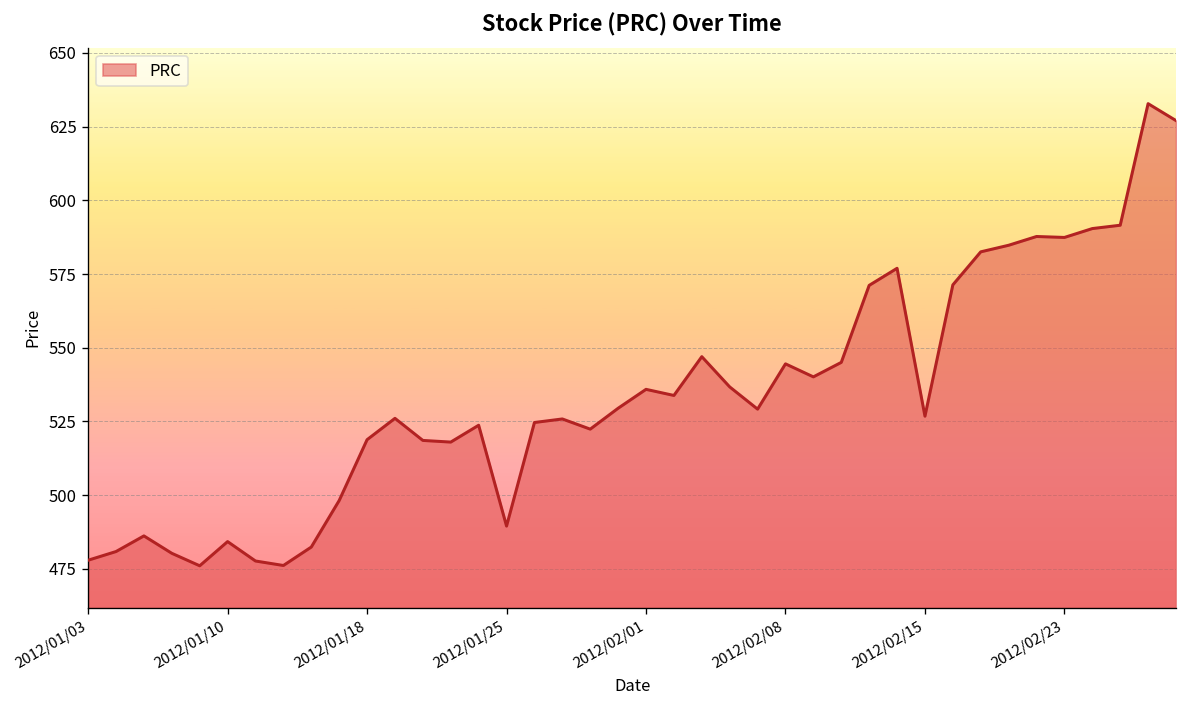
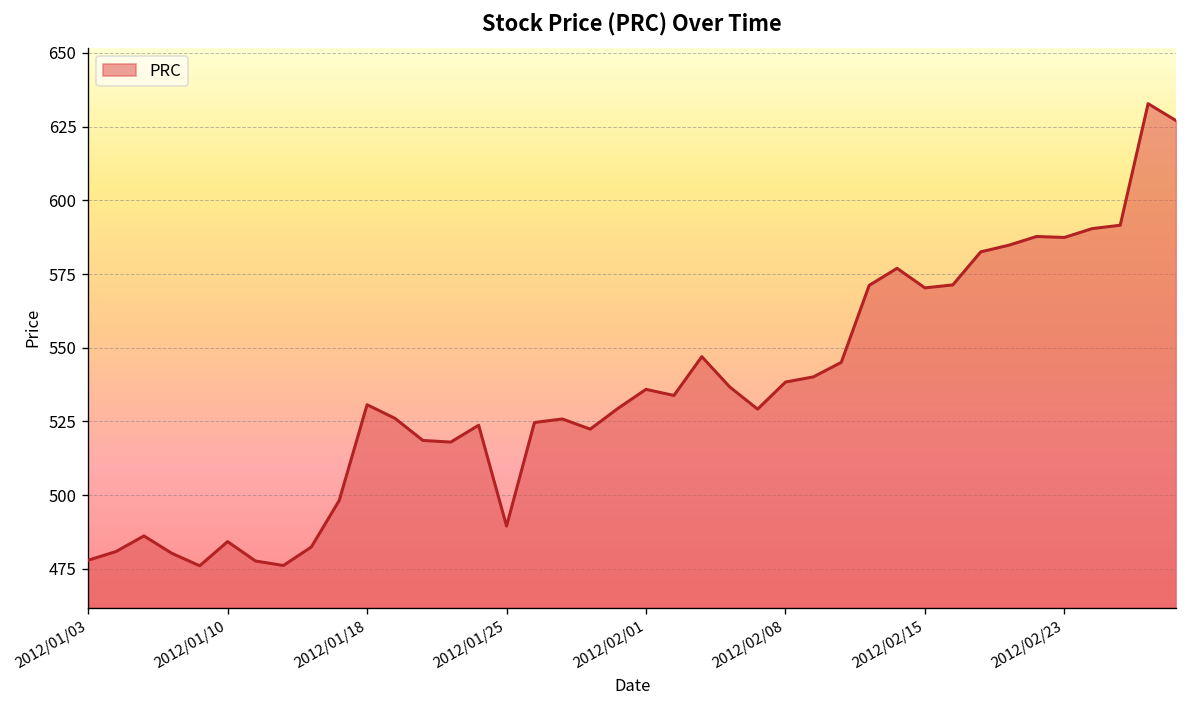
2012/01/18: 519 -> 531
2012/02/08: 545 -> 538
2012/02/15: 527 -> 570
